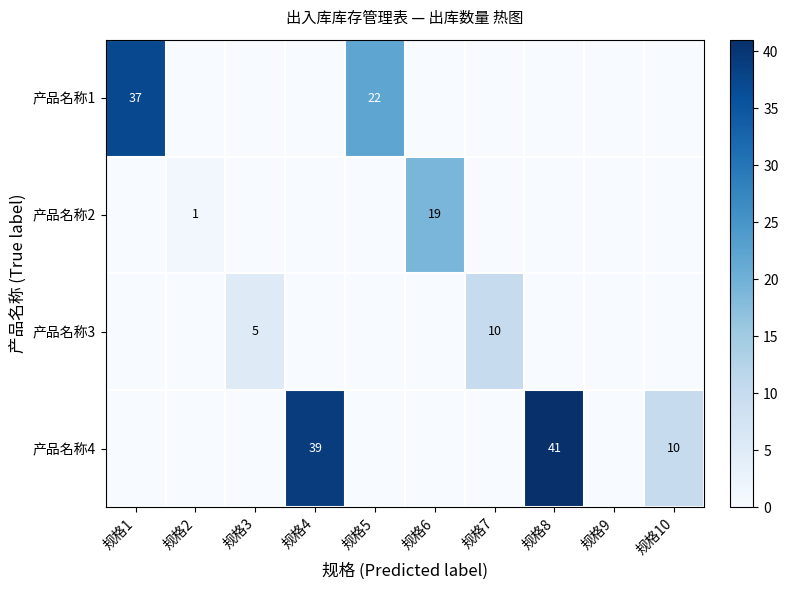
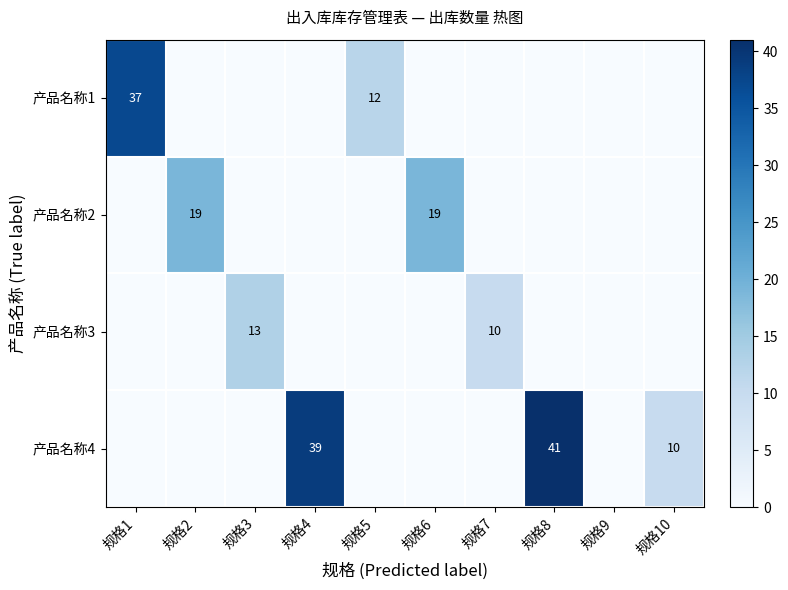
产品名称1, 规格5: 22 -> 12
产品名称2, 规格2: 1 -> 19
产品名称3, 规格3: 5 -> 13
